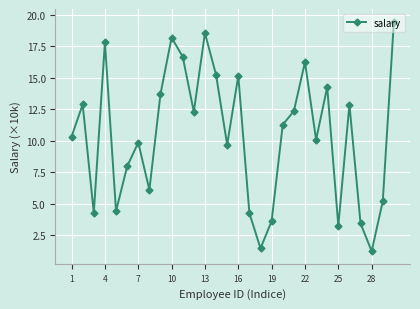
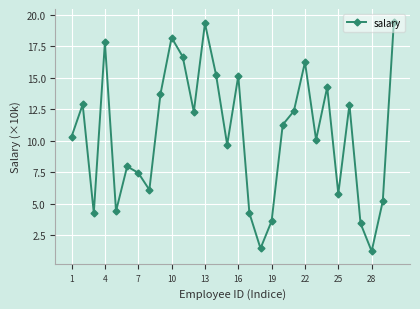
7: 9.9 -> 7.5
13: 18.6 -> 19.3
25: 3.3 -> 5.8
